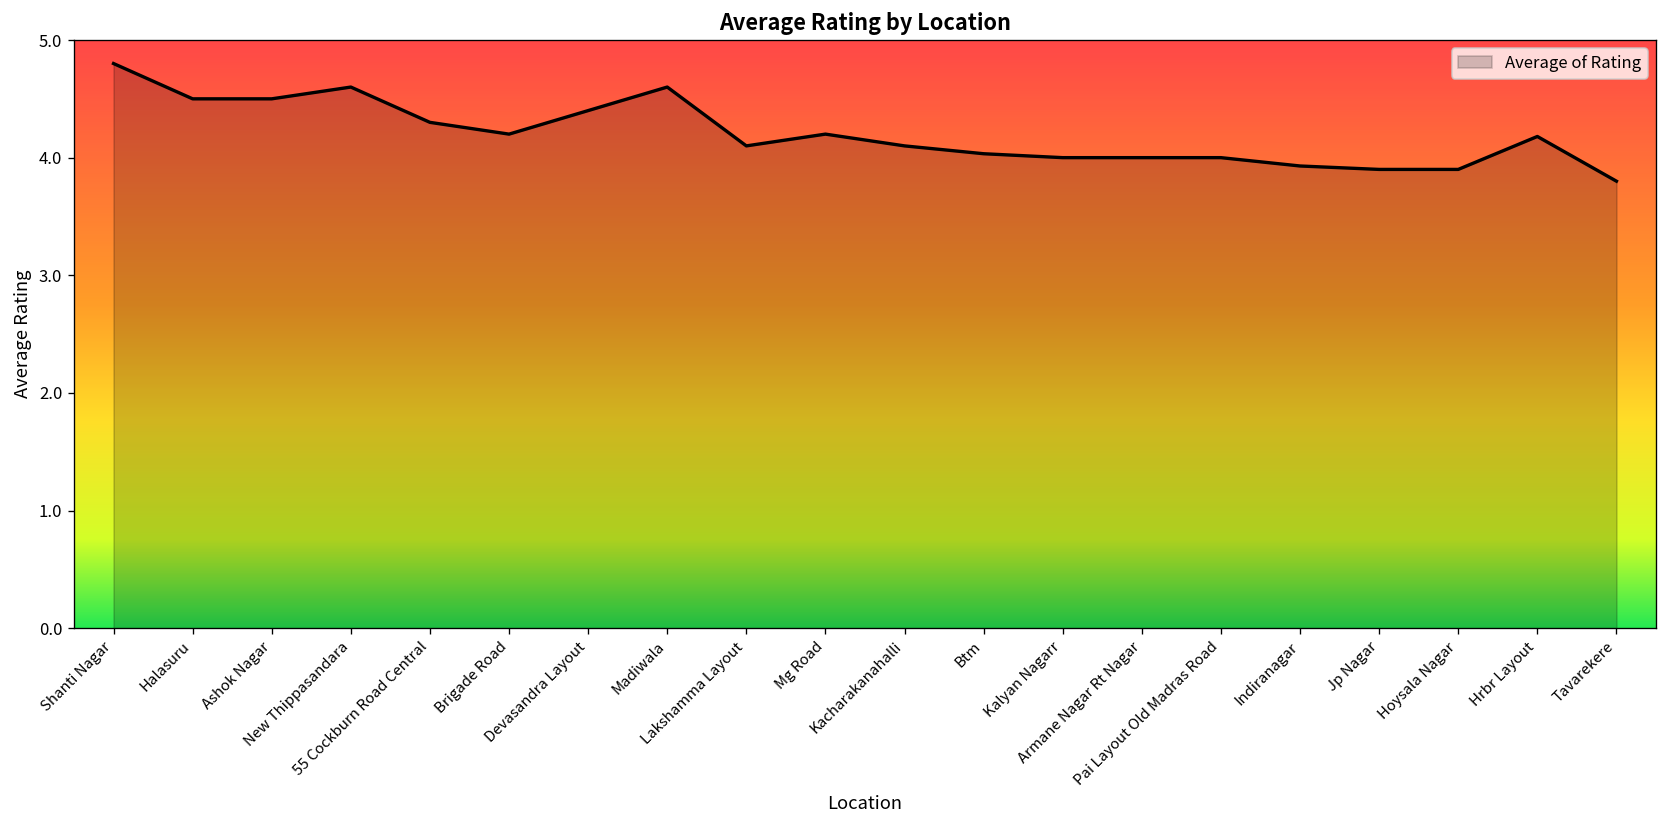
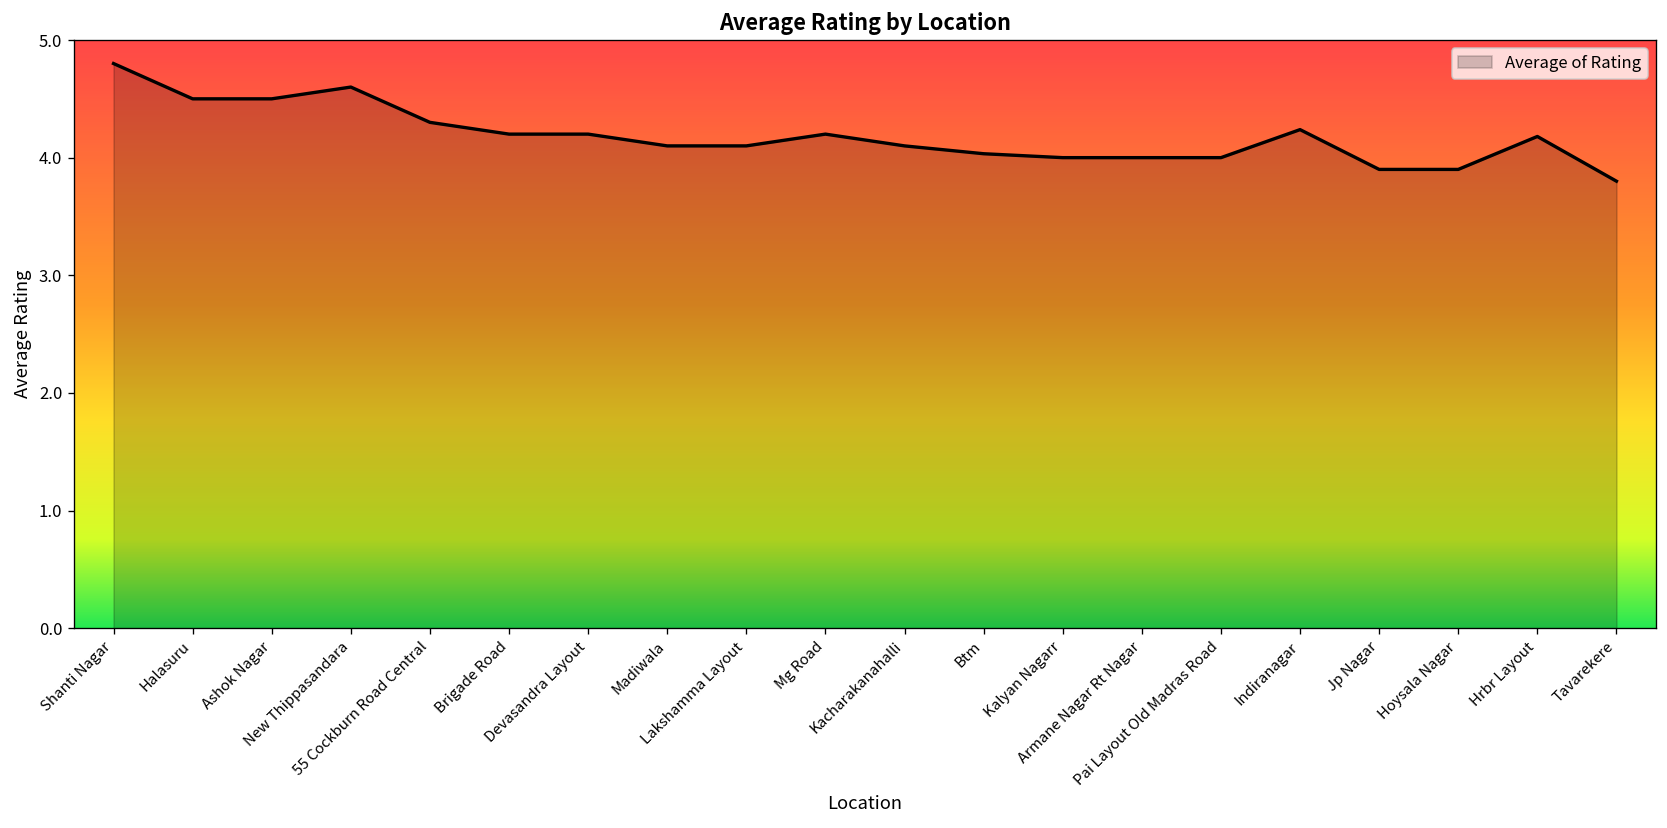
Devasandra Layout: 4.4 -> 4.2
Madiwala: 4.6 -> 4.1
Indiranagar: 3.9 -> 4.2
